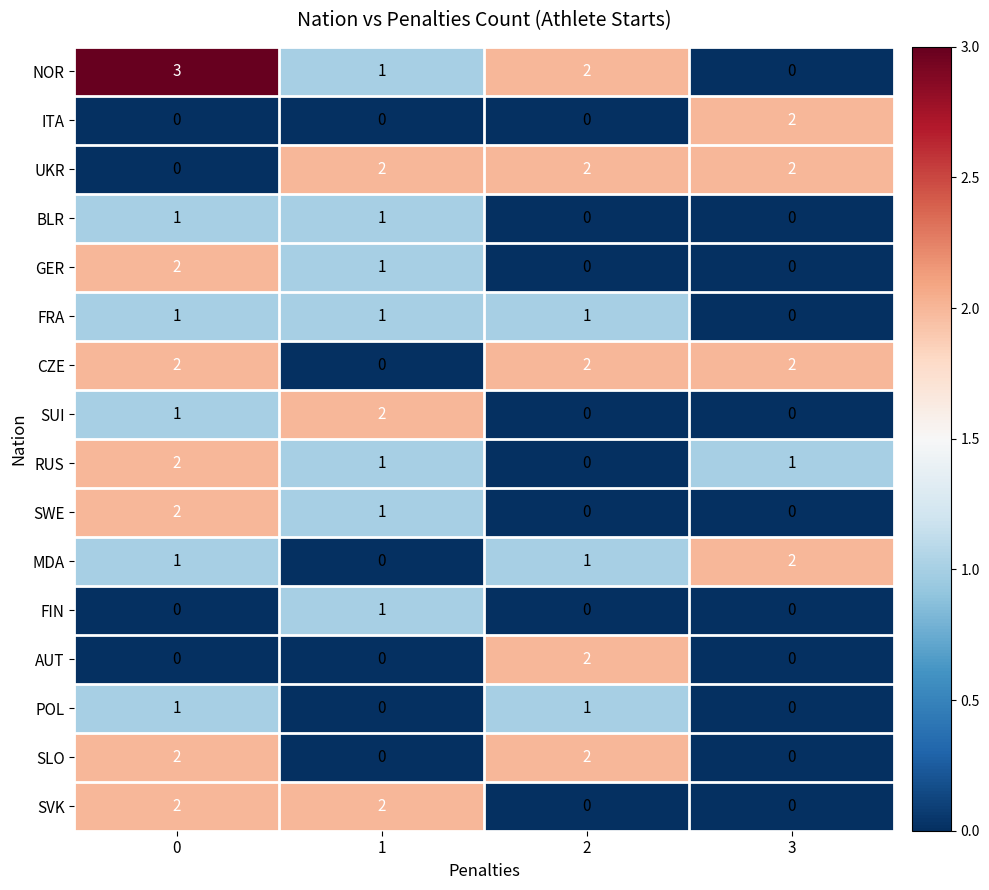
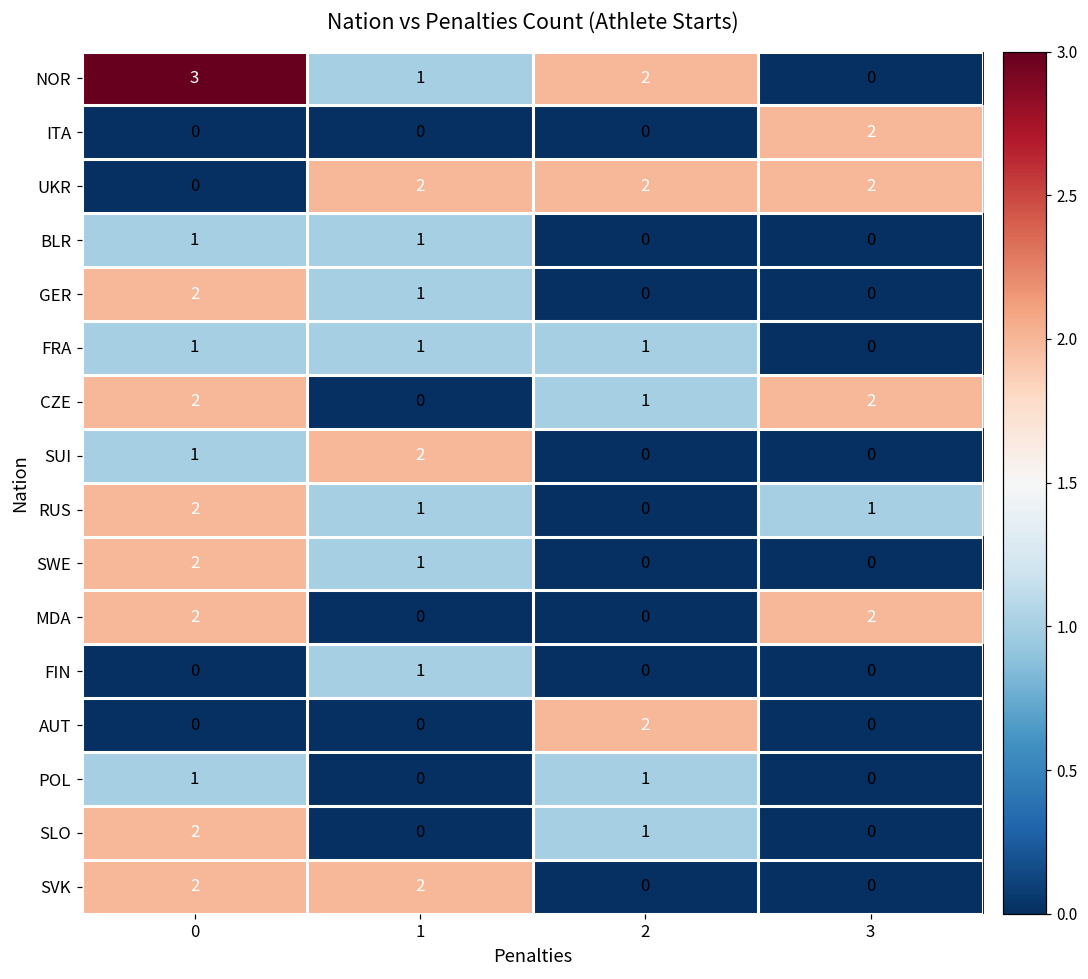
CZE, 2: 2 -> 1
MDA, 0: 1 -> 2
MDA, 2: 1 -> 0
SLO, 2: 2 -> 1
